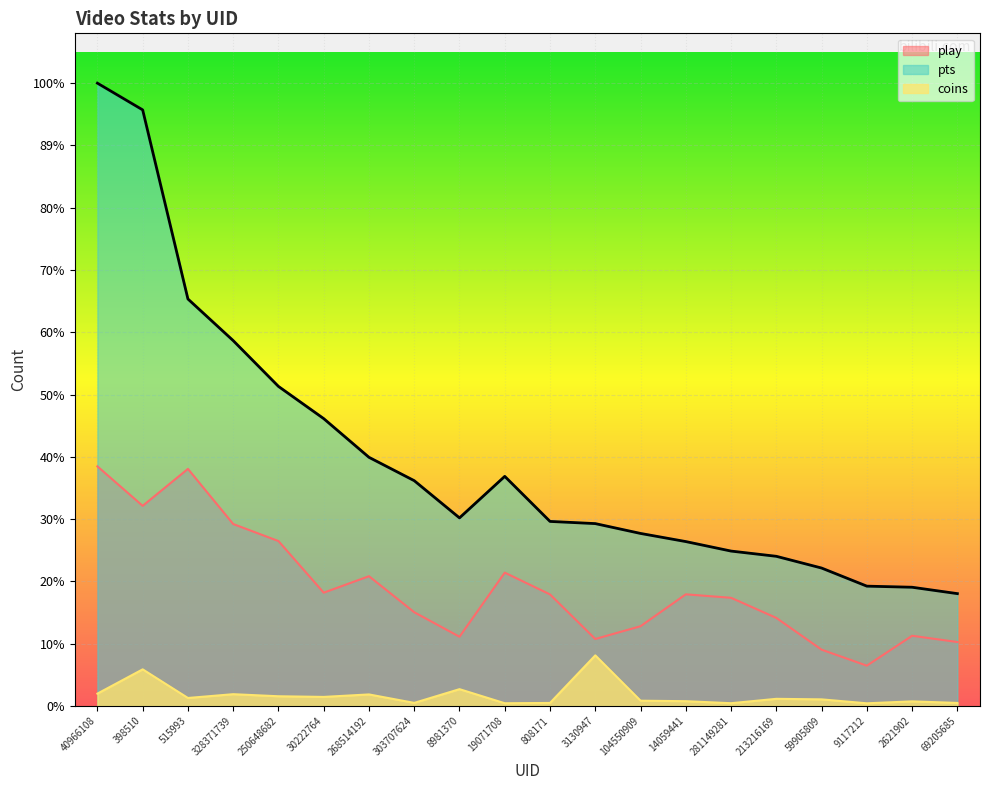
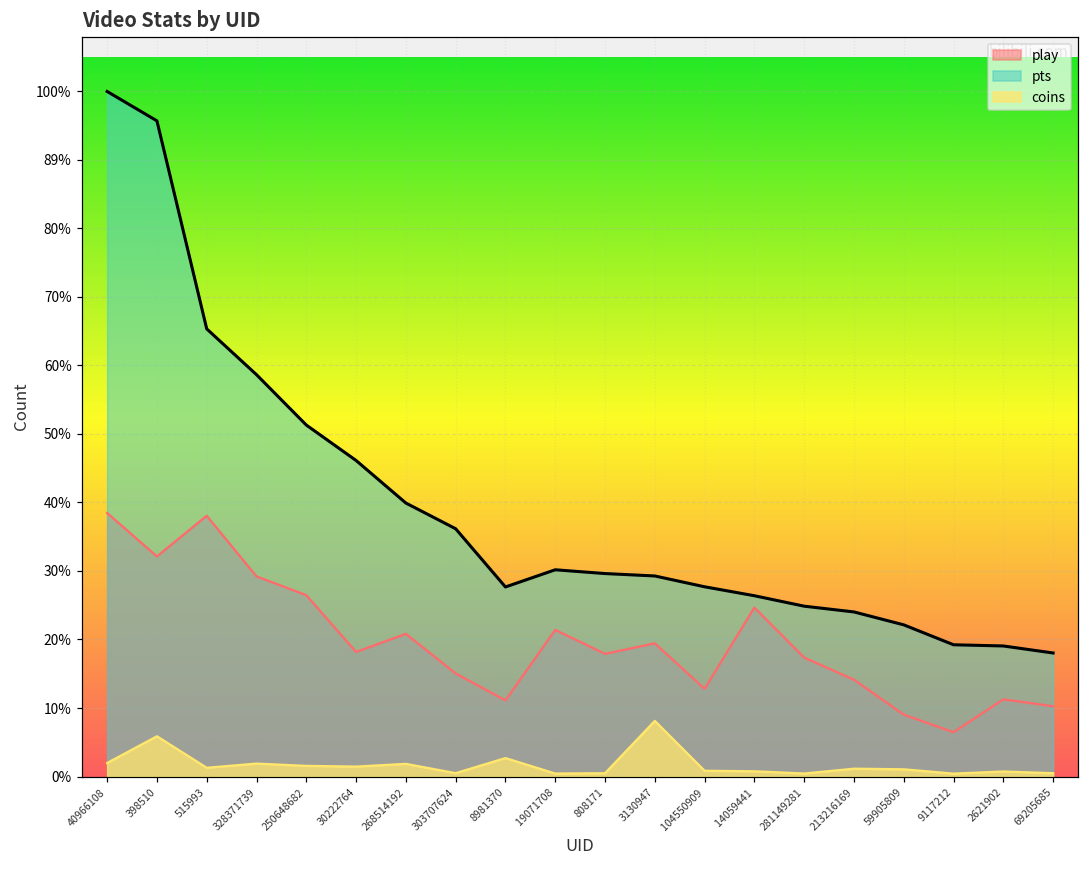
pts, 8981370: 30% -> 28%
pts, 19071708: 37% -> 30%
play, 3130947: 11% -> 19%
play, 14059441: 18% -> 25%
